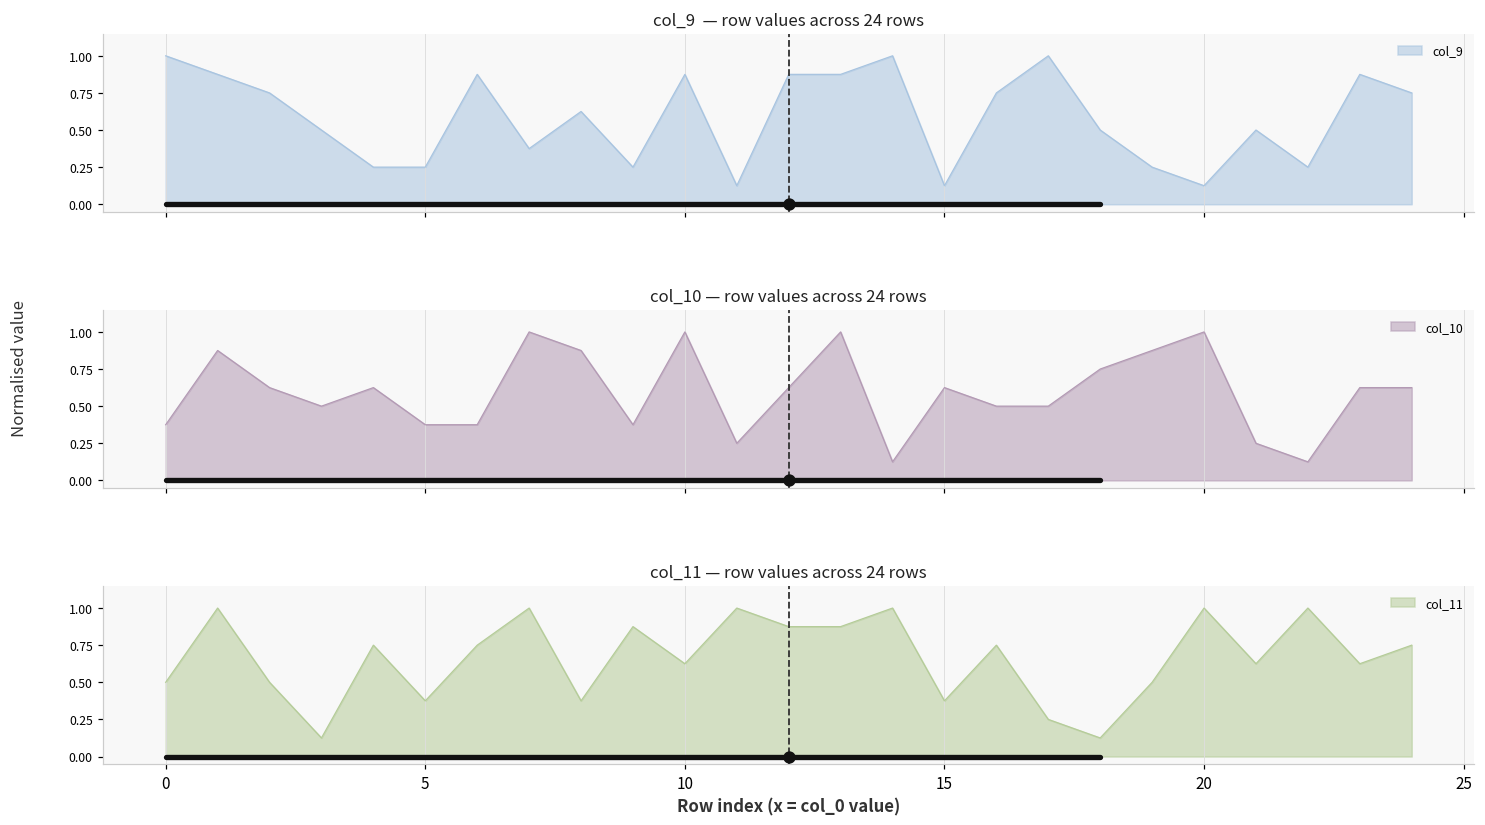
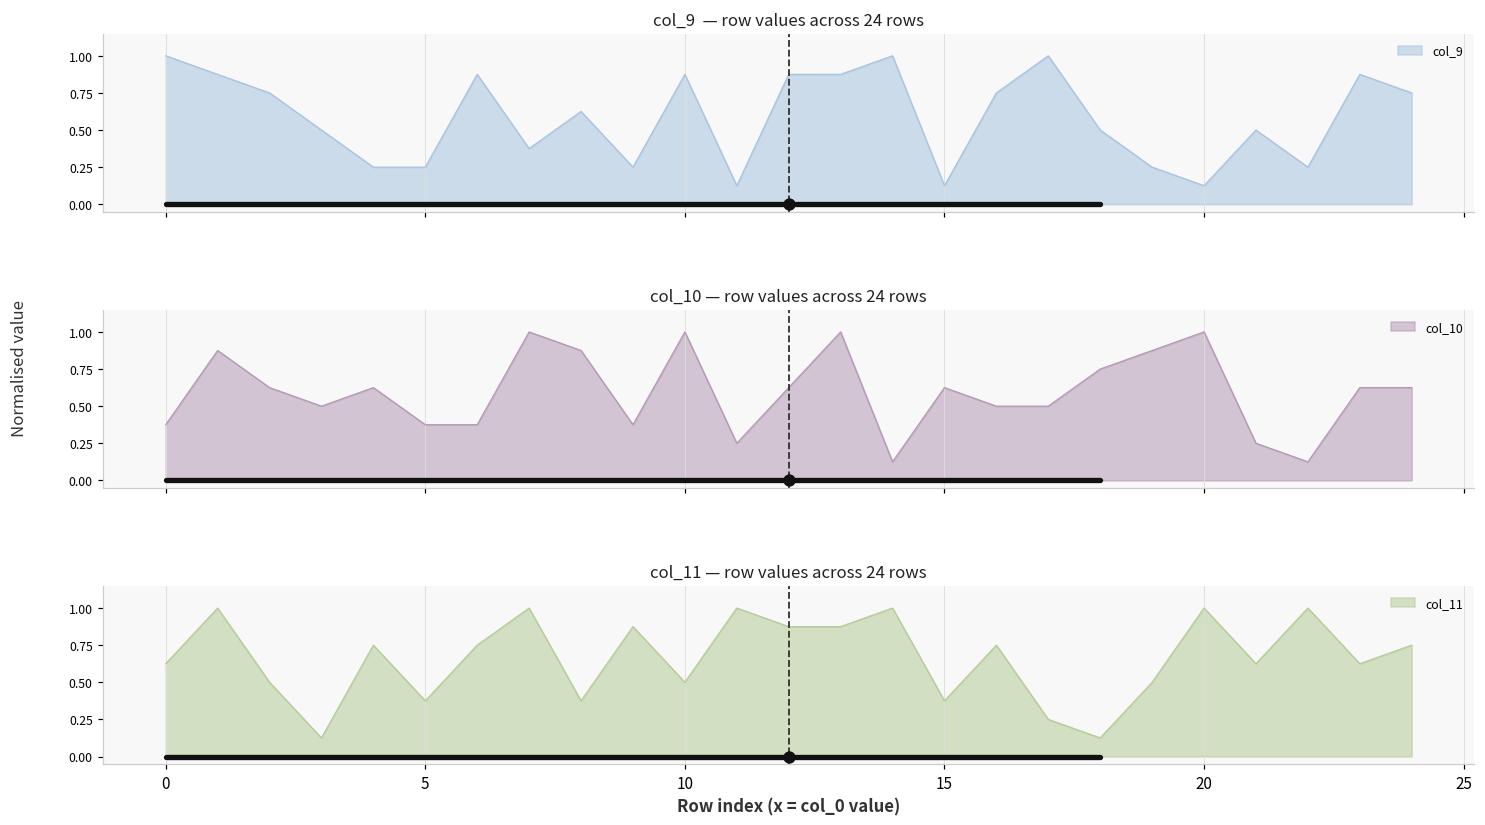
col_11 — row values across 24 rows, col_11, 0: 0.50 -> 0.63
col_11 — row values across 24 rows, col_11, 10: 0.63 -> 0.50
